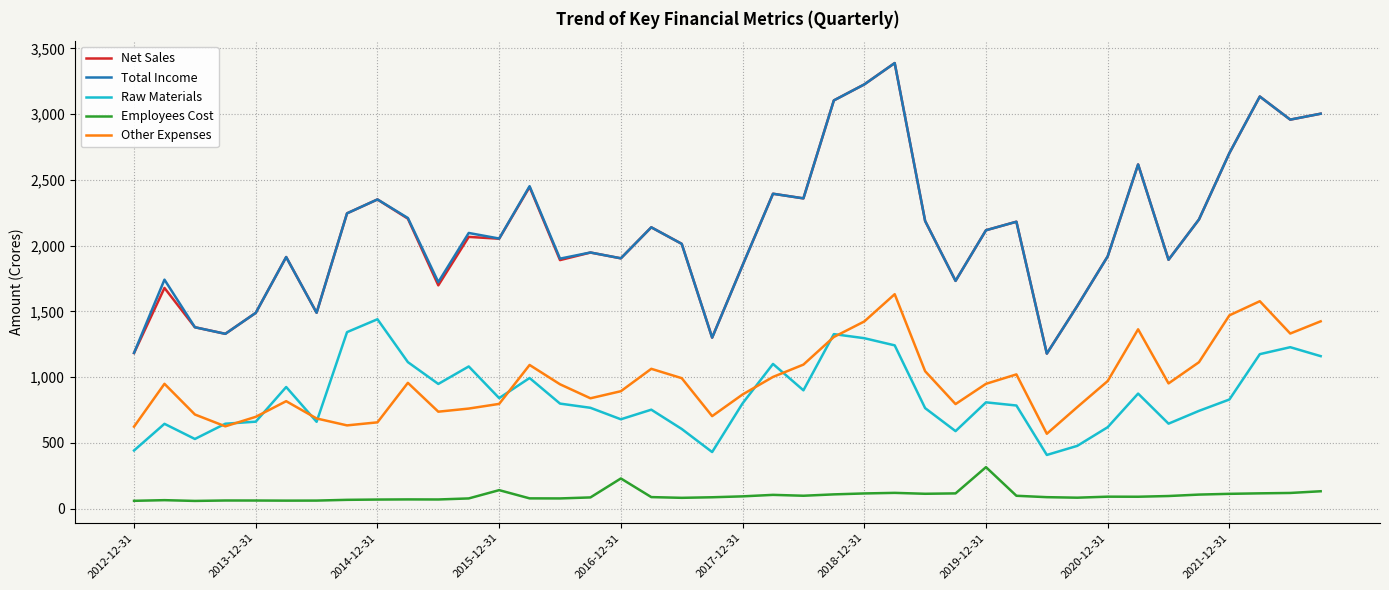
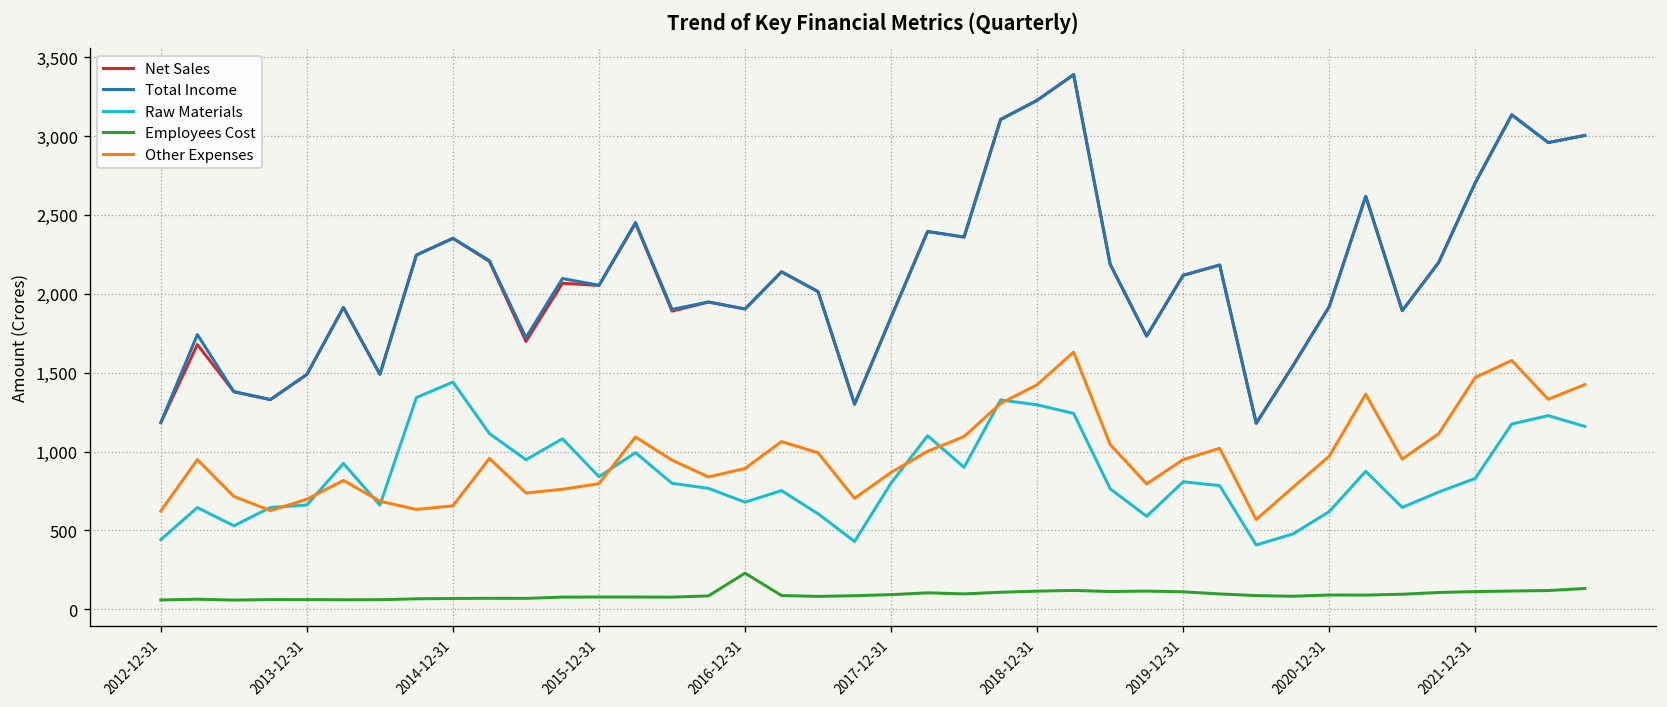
Employees Cost, 2015-12-31: 140 -> 80
Employees Cost, 2019-12-31: 310 -> 110
